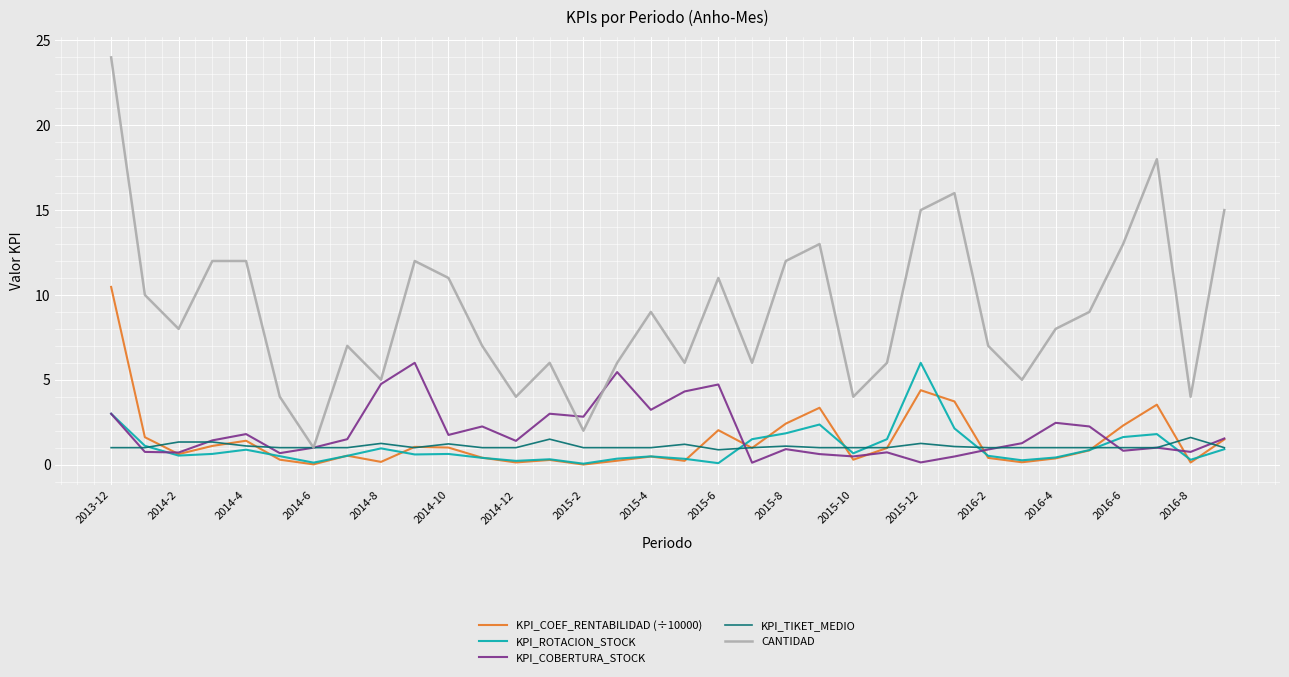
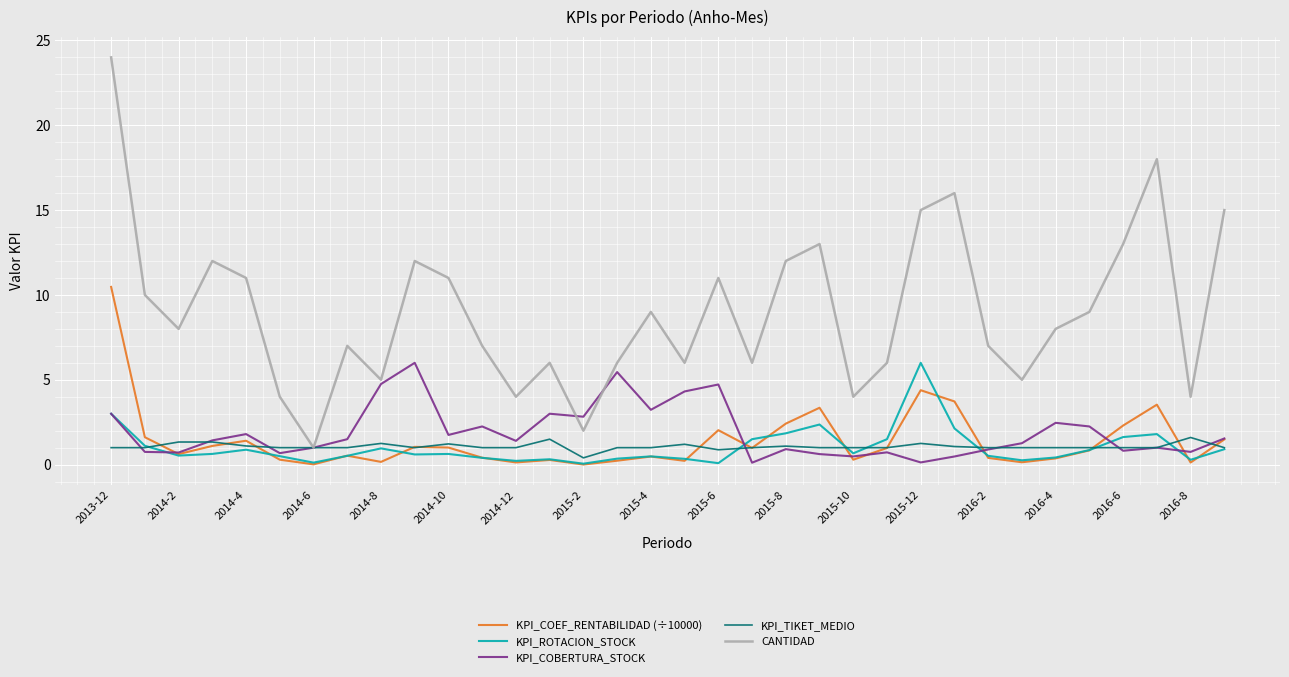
CANTIDAD, 2014-4: 12 -> 11
KPI_TIKET_MEDIO, 2015-2: 1.0 -> 0.4
